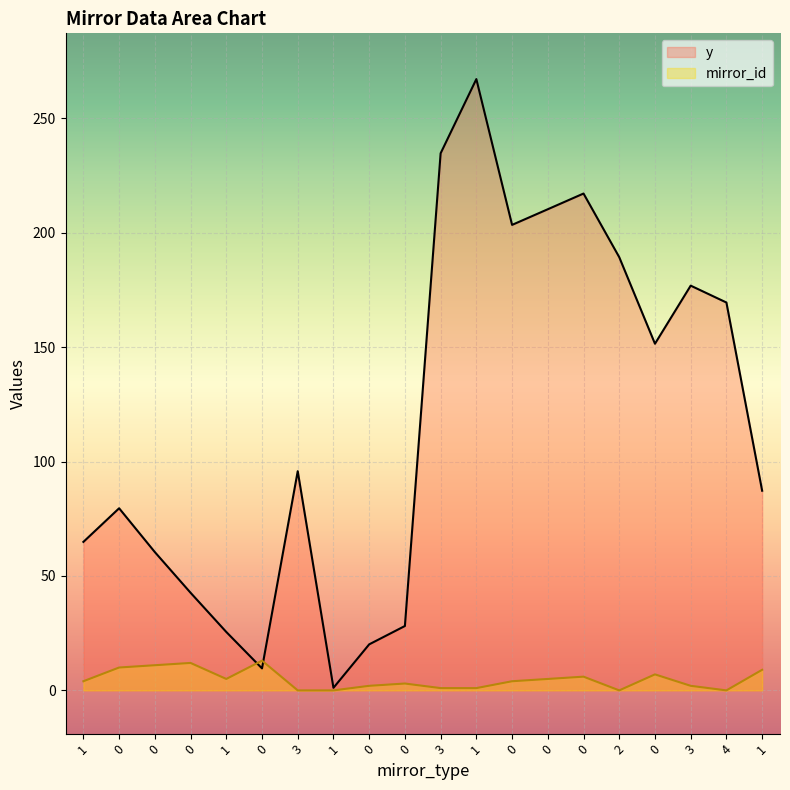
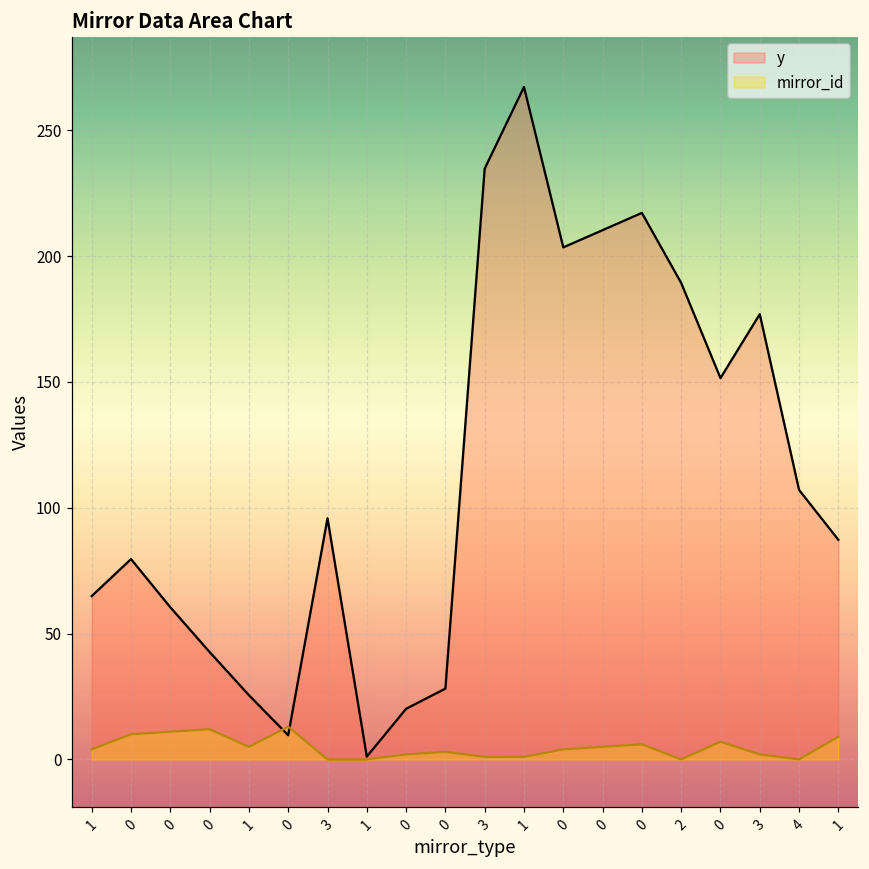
y, 4: 170 -> 107
